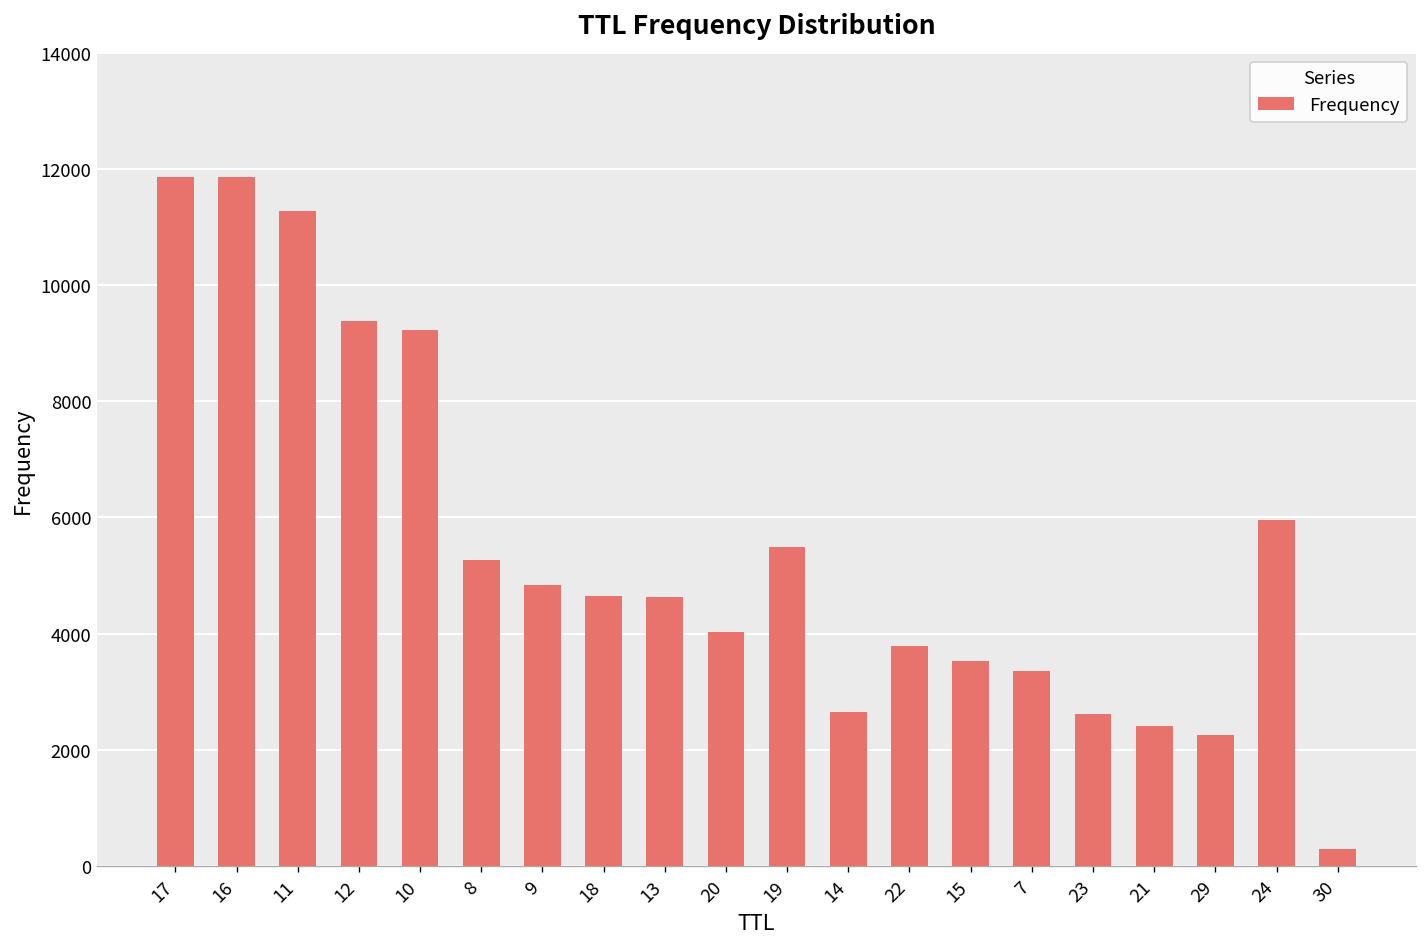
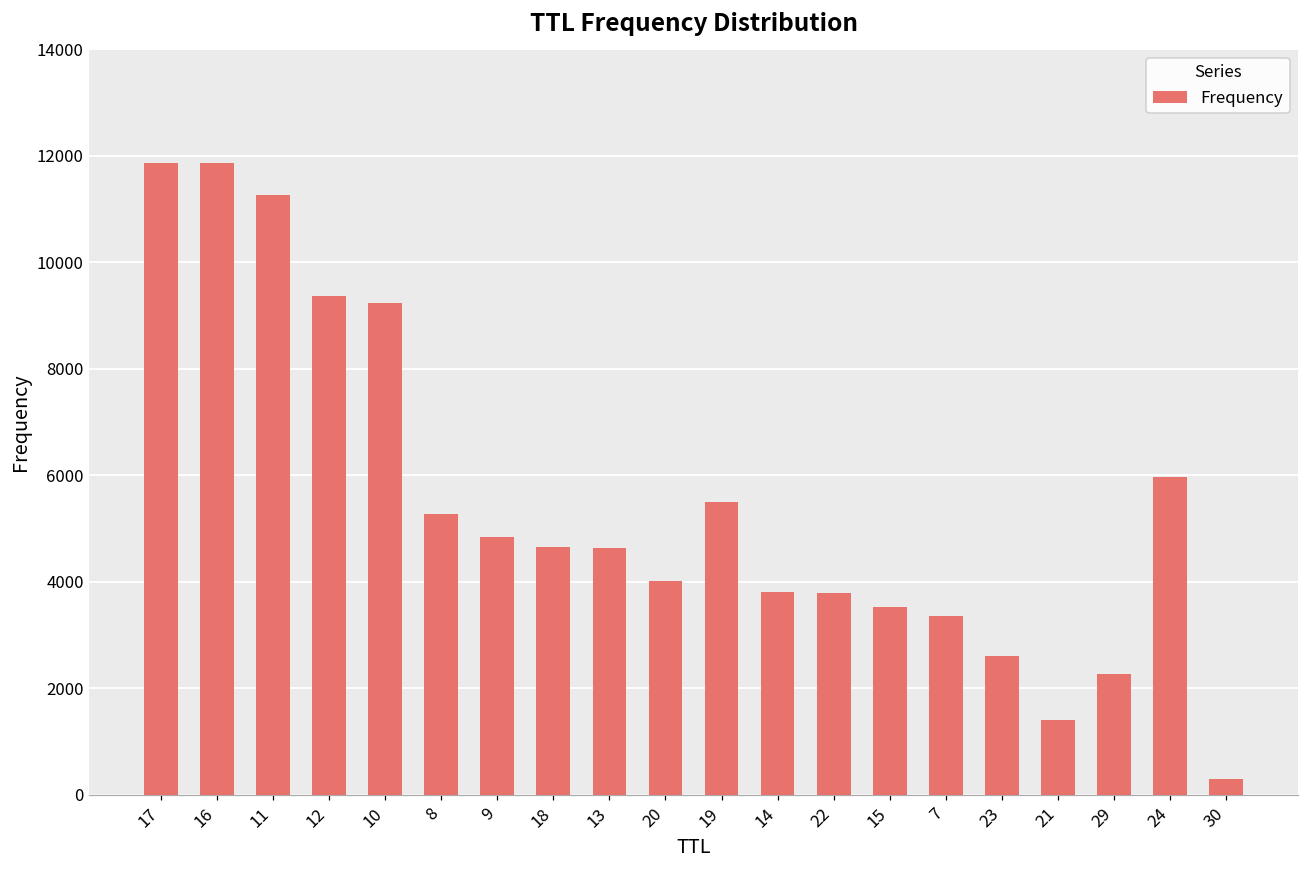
14: 2700 -> 3800
21: 2400 -> 1400
